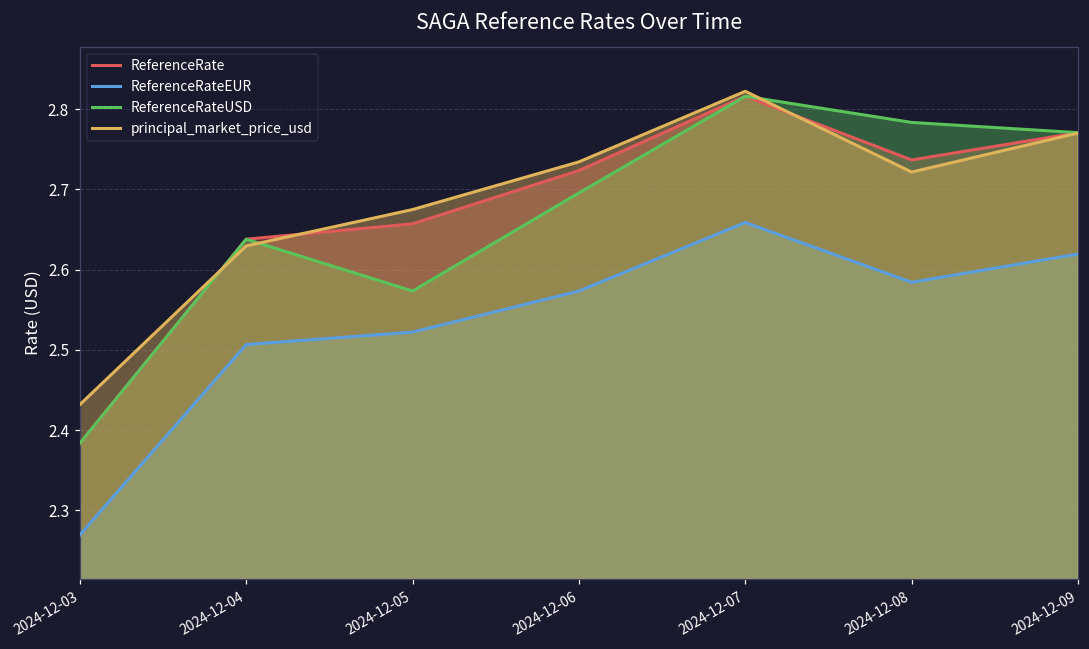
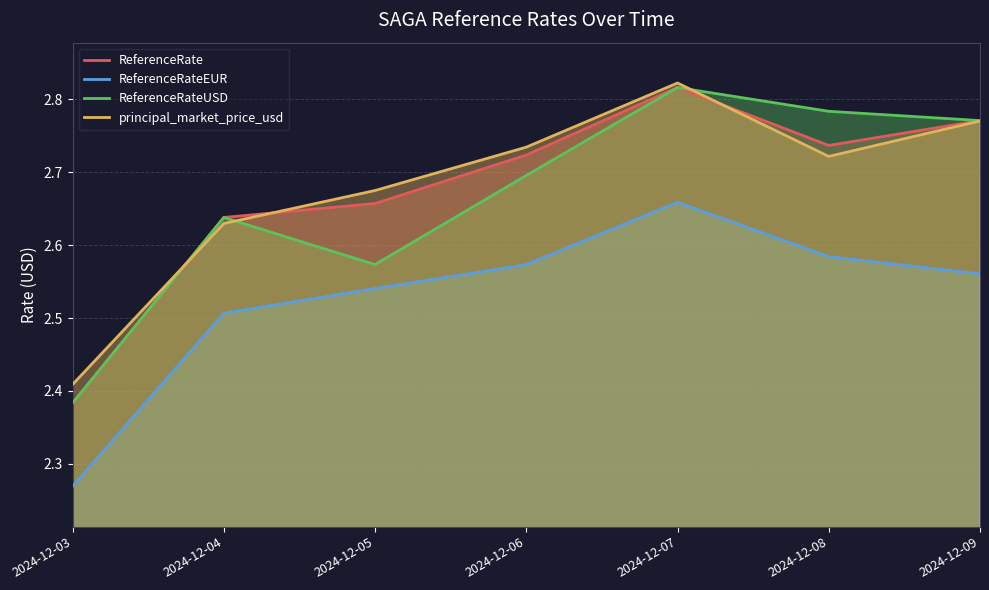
principal_market_price_usd, 2024-12-03: 2.43 -> 2.41
ReferenceRateEUR, 2024-12-05: 2.52 -> 2.54
ReferenceRateEUR, 2024-12-09: 2.62 -> 2.56
